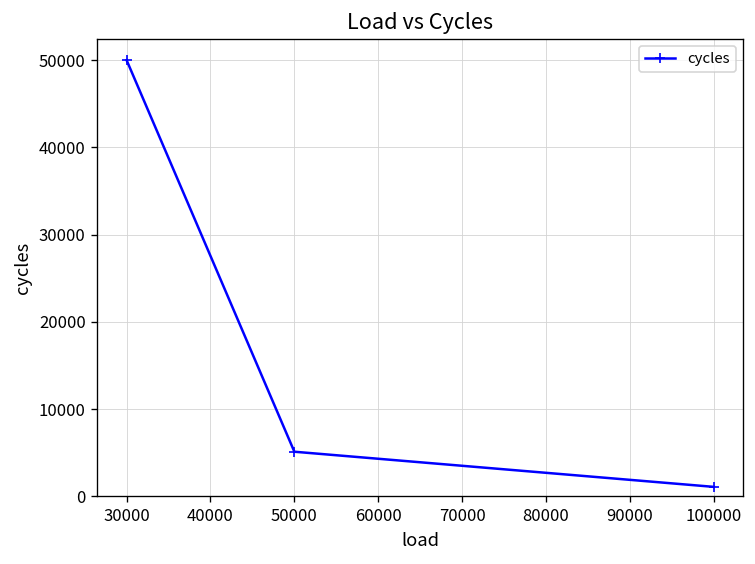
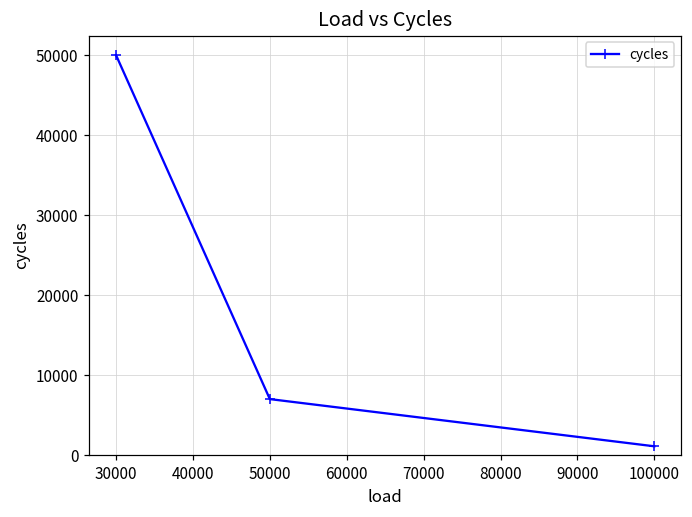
50000: 5000 -> 7000
